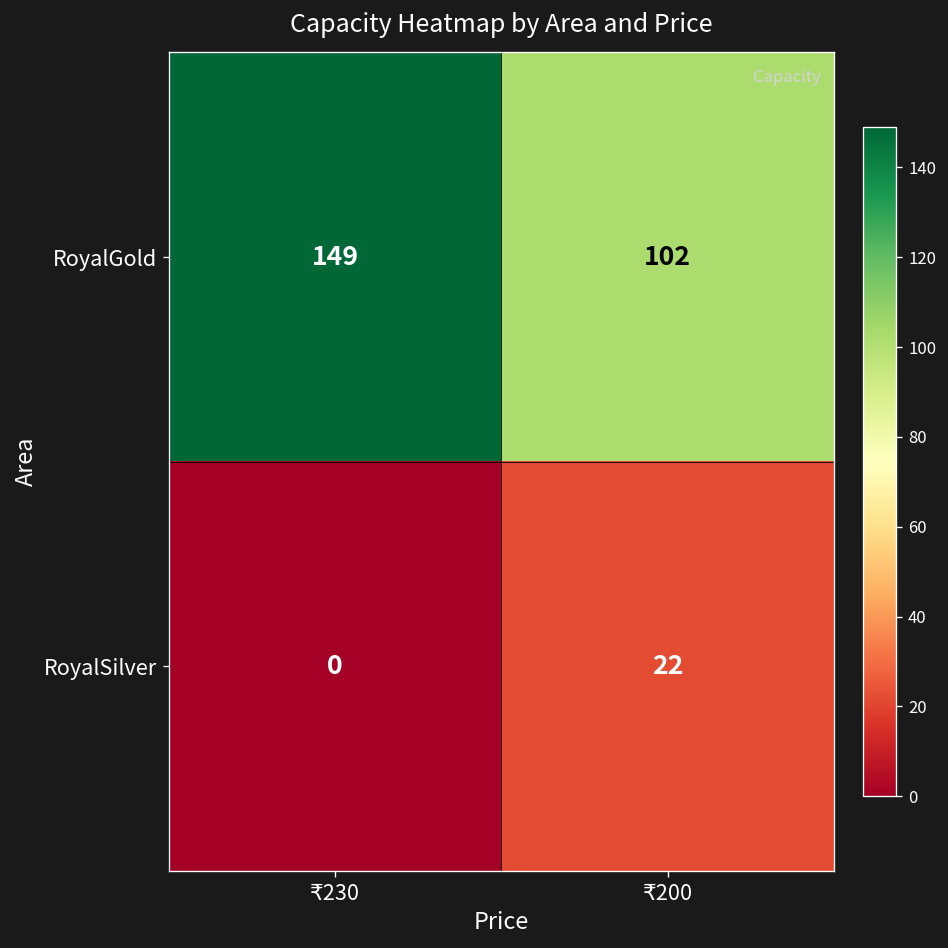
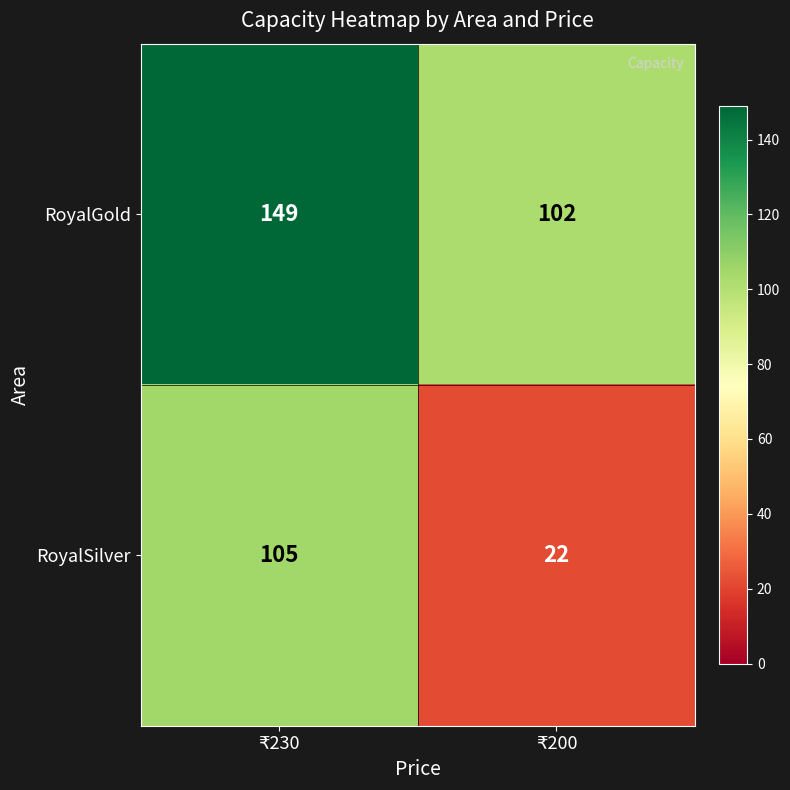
RoyalSilver, ₹230: 0 -> 105
